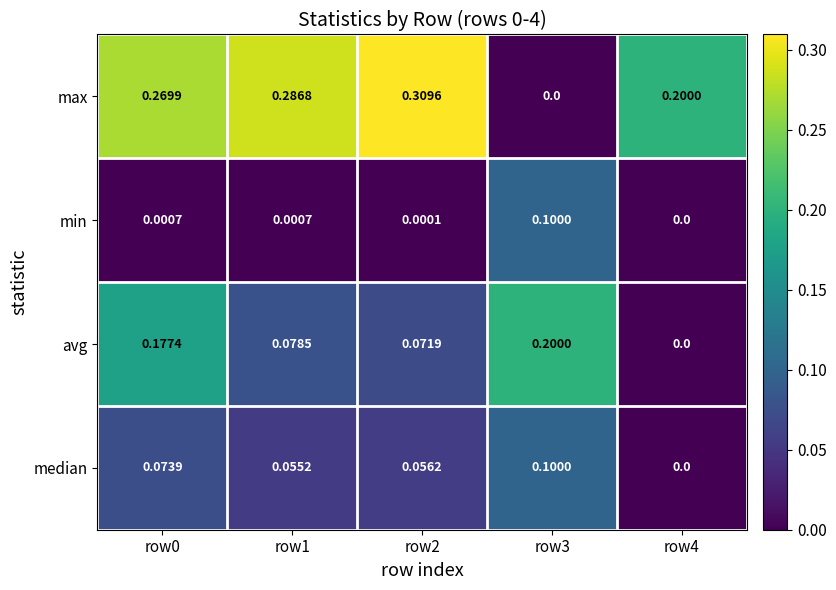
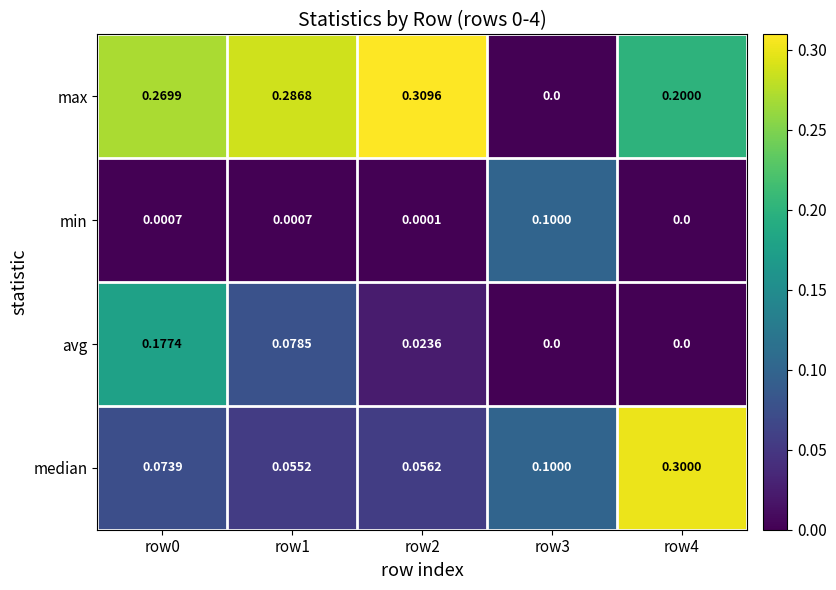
avg, row2: 0.0719 -> 0.0236
avg, row3: 0.2000 -> 0.0
median, row4: 0.0 -> 0.3000
